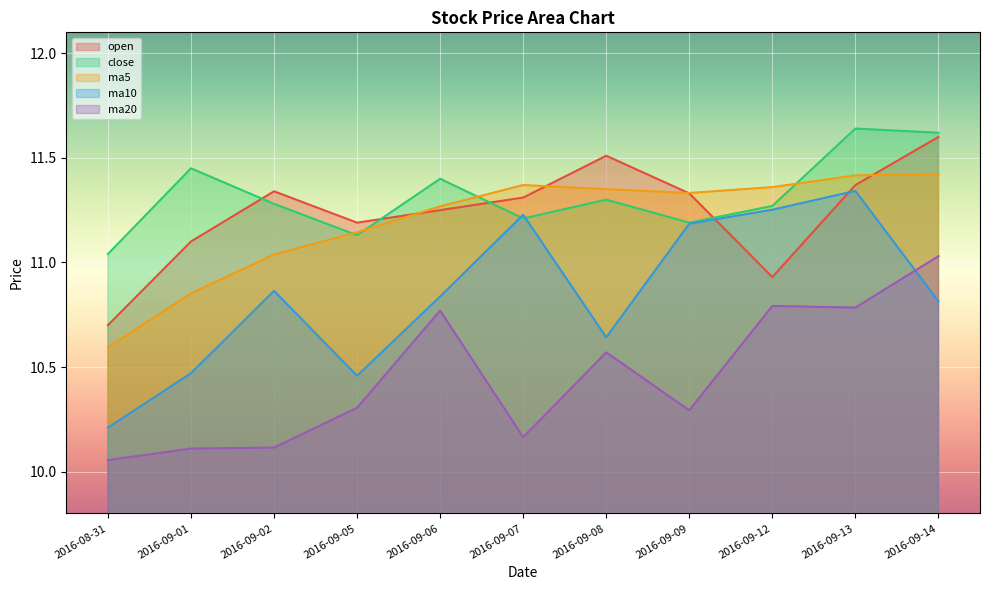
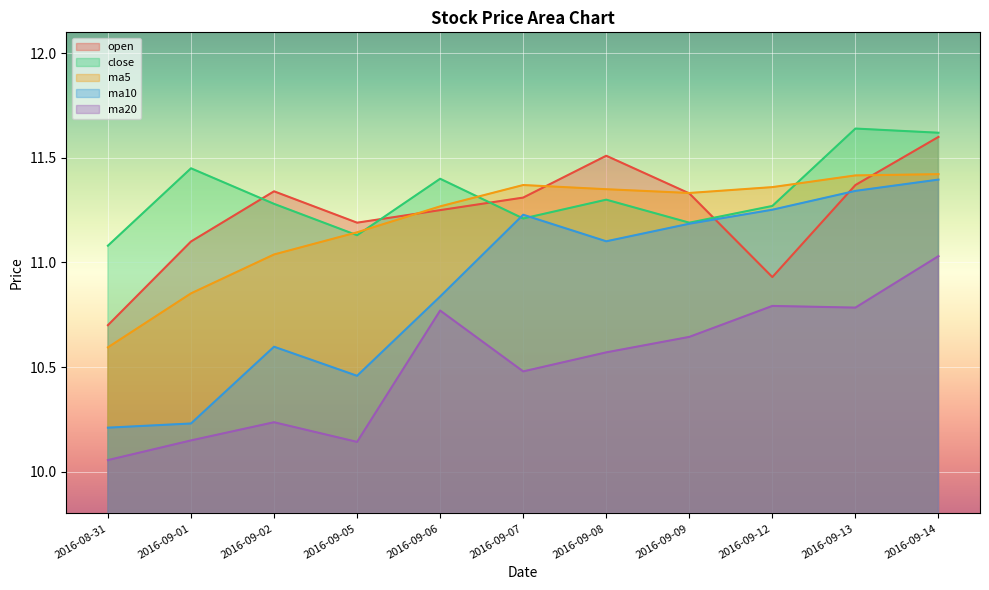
close, 2016-08-31: 11.04 -> 11.08
ma10, 2016-09-01: 10.47 -> 10.23
ma20, 2016-09-01: 10.11 -> 10.15
ma10, 2016-09-02: 10.86 -> 10.60
ma20, 2016-09-02: 10.12 -> 10.24
ma20, 2016-09-05: 10.31 -> 10.14
ma20, 2016-09-07: 10.16 -> 10.48
ma10, 2016-09-08: 10.64 -> 11.10
ma20, 2016-09-09: 10.29 -> 10.64
ma10, 2016-09-14: 10.81 -> 11.40
